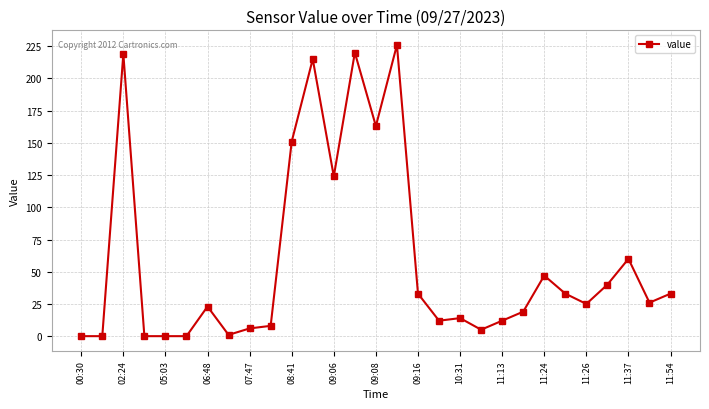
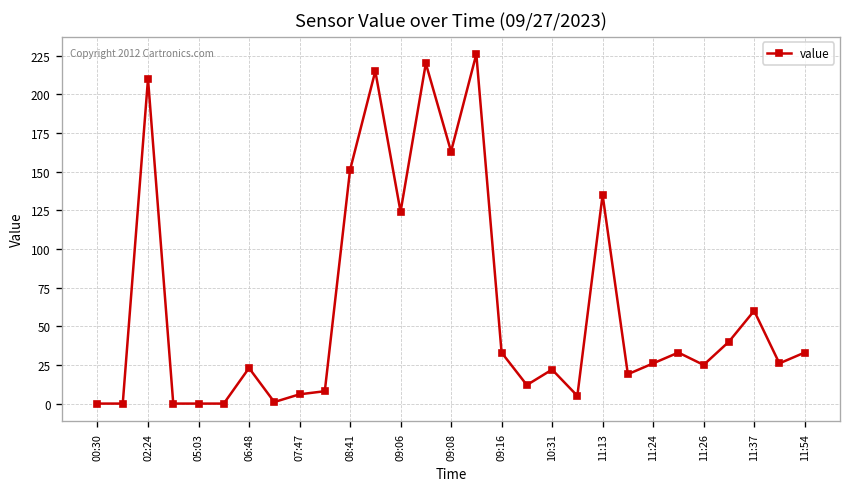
02:24: 219 -> 210
10:31: 14 -> 22
11:13: 12 -> 135
11:24: 47 -> 26
